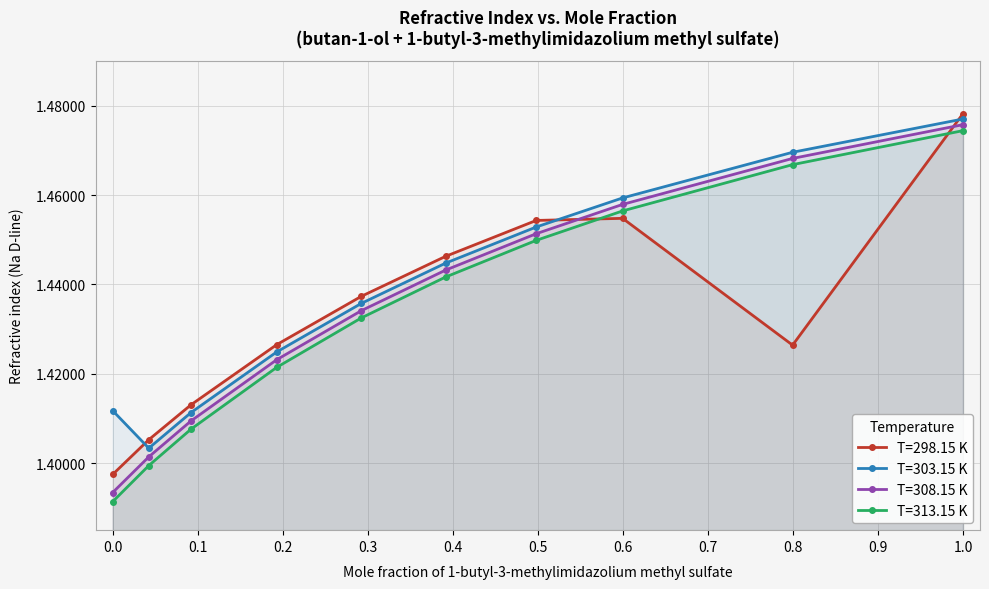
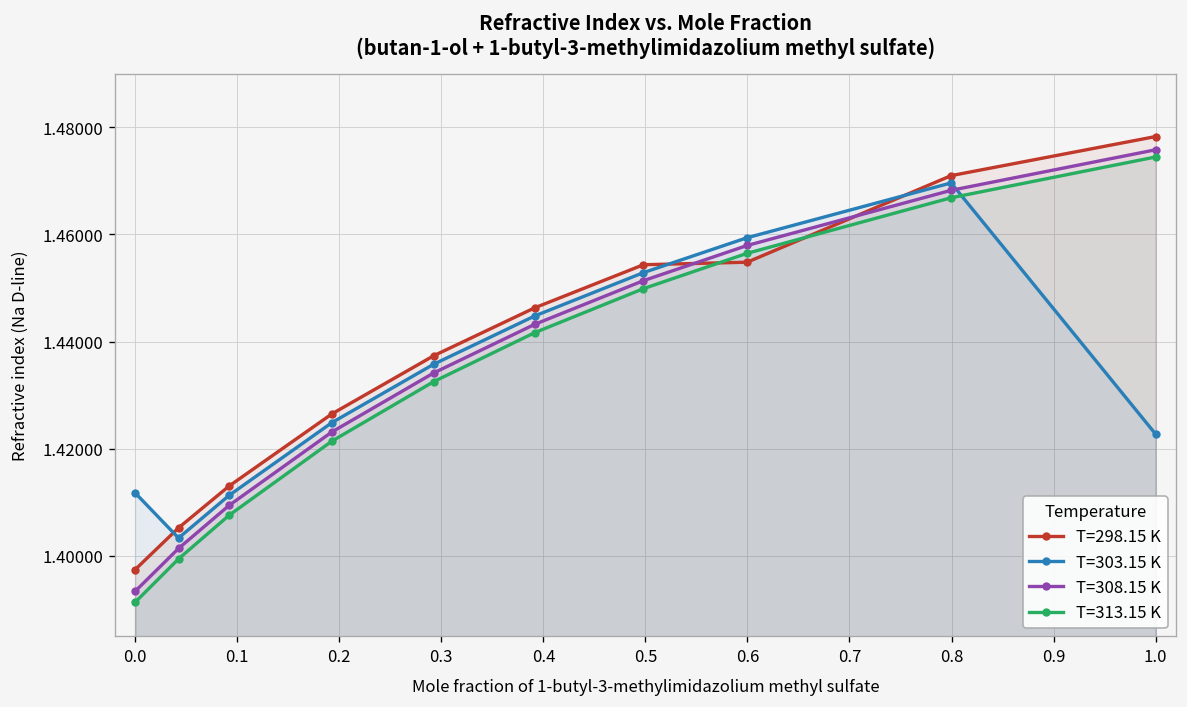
T=298.15 K, 0.8: 1.426 -> 1.471
T=303.15 K, 1.0: 1.477 -> 1.423
